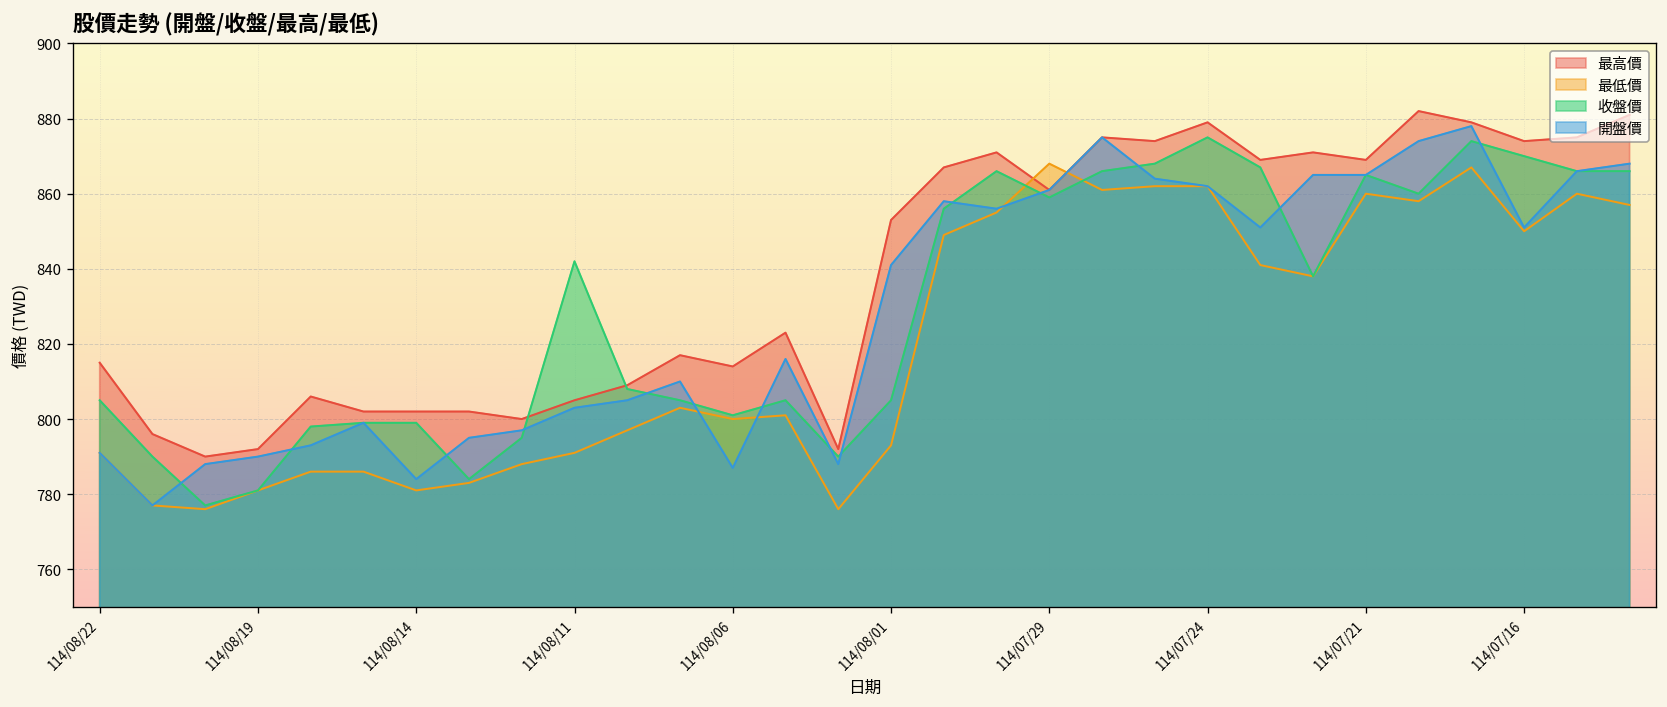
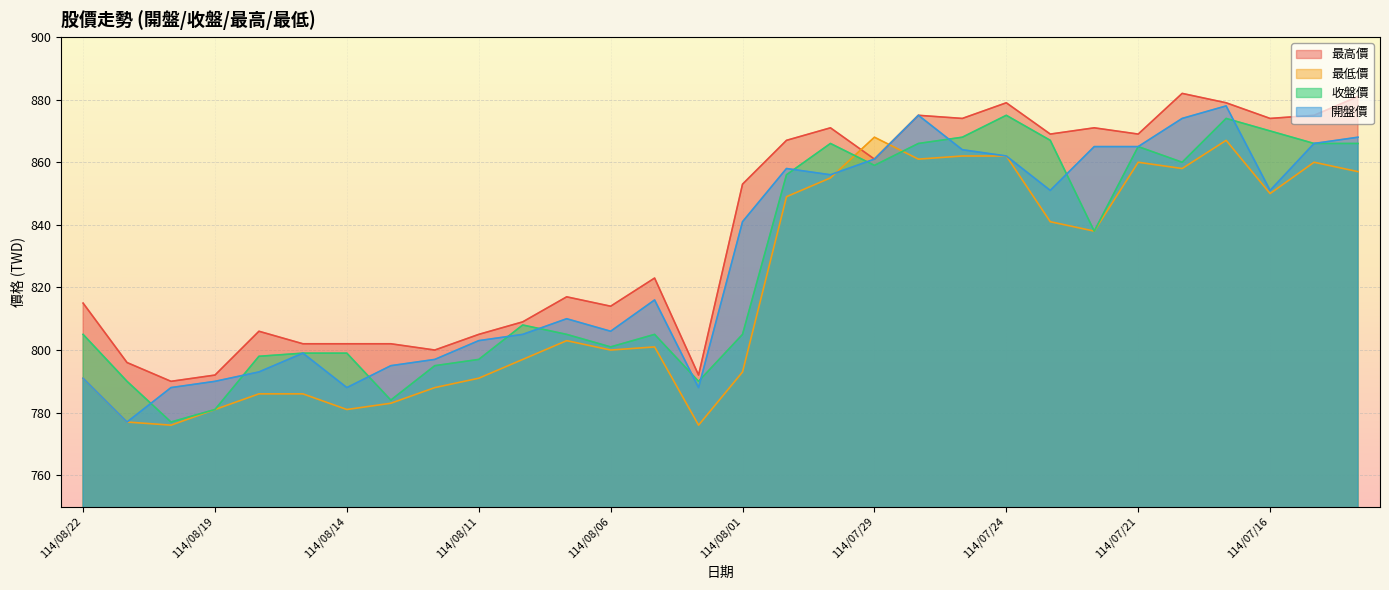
開盤價, 114/08/14: 784 -> 788
收盤價, 114/08/11: 842 -> 797
開盤價, 114/08/06: 787 -> 806
